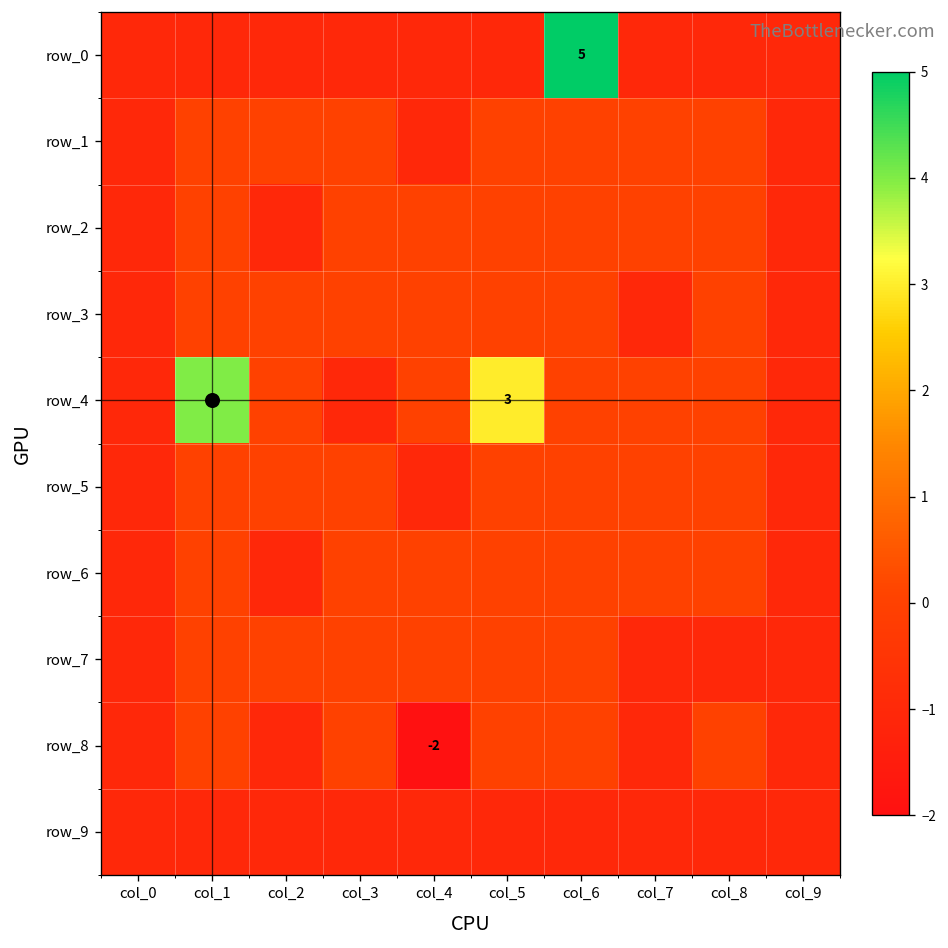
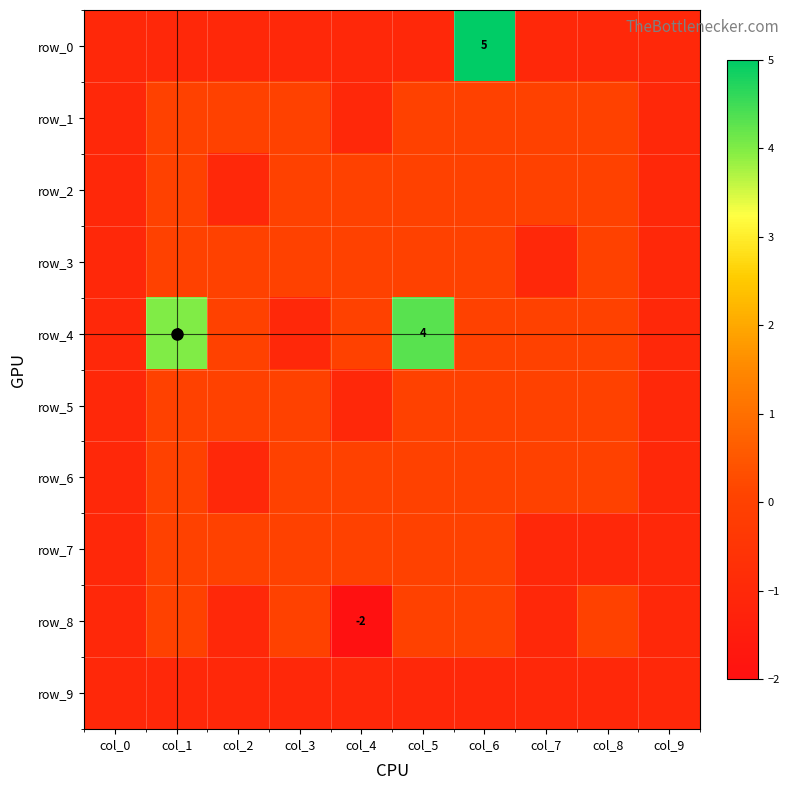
row_4, col_5: 3 -> 4
